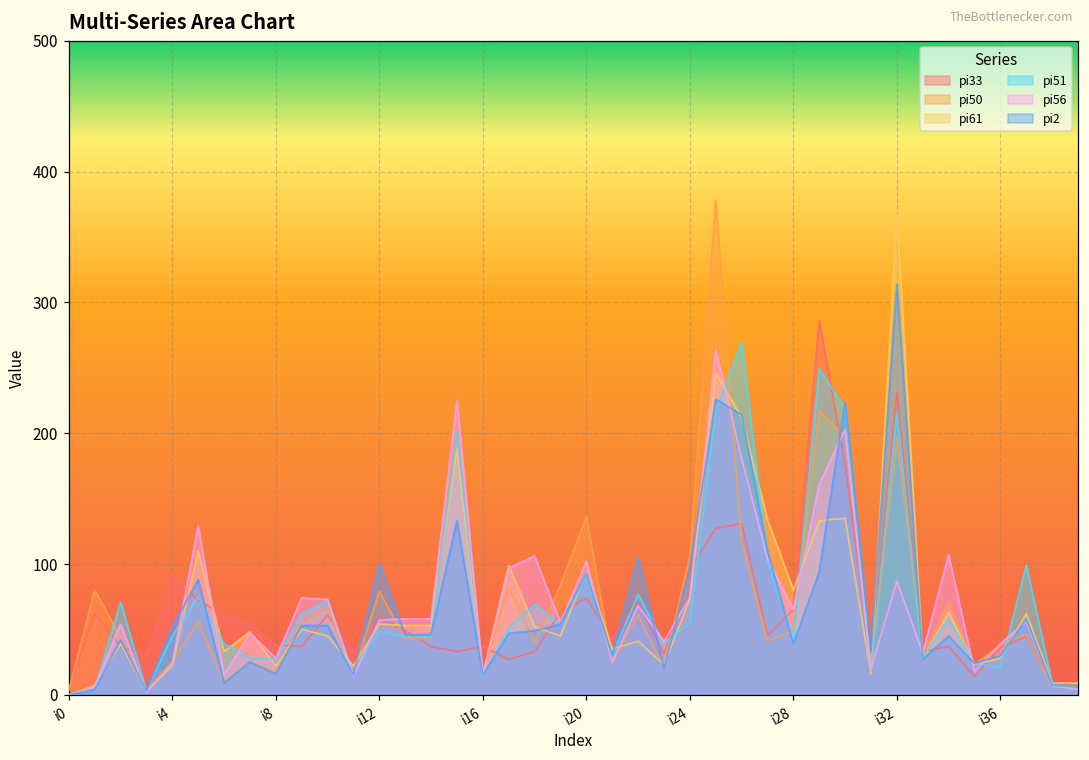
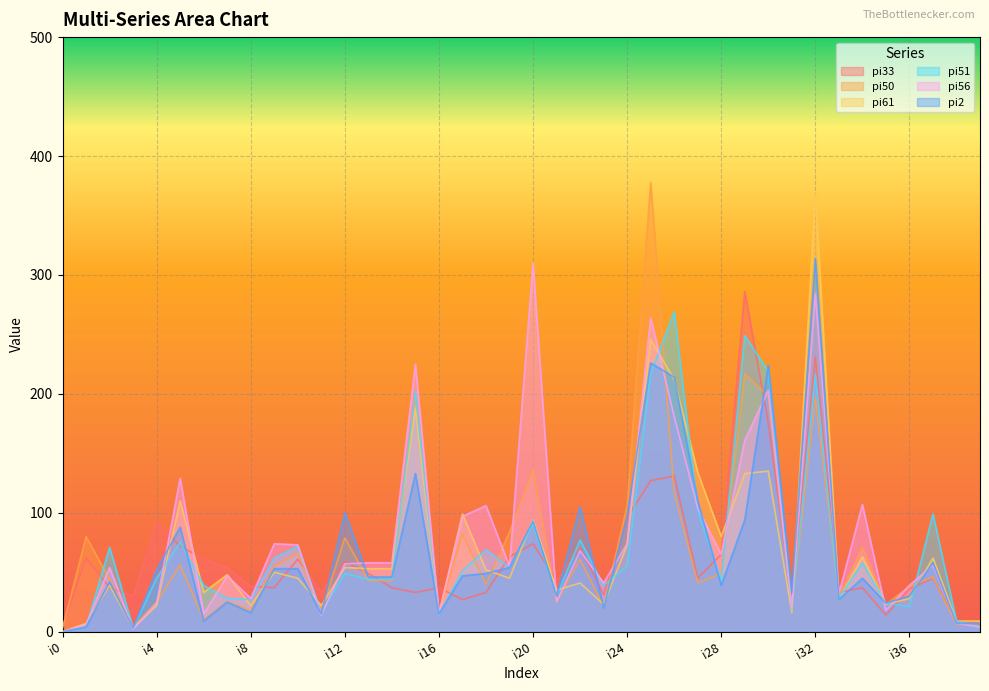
pi56, i20: 102 -> 310
pi56, i32: 87 -> 284
